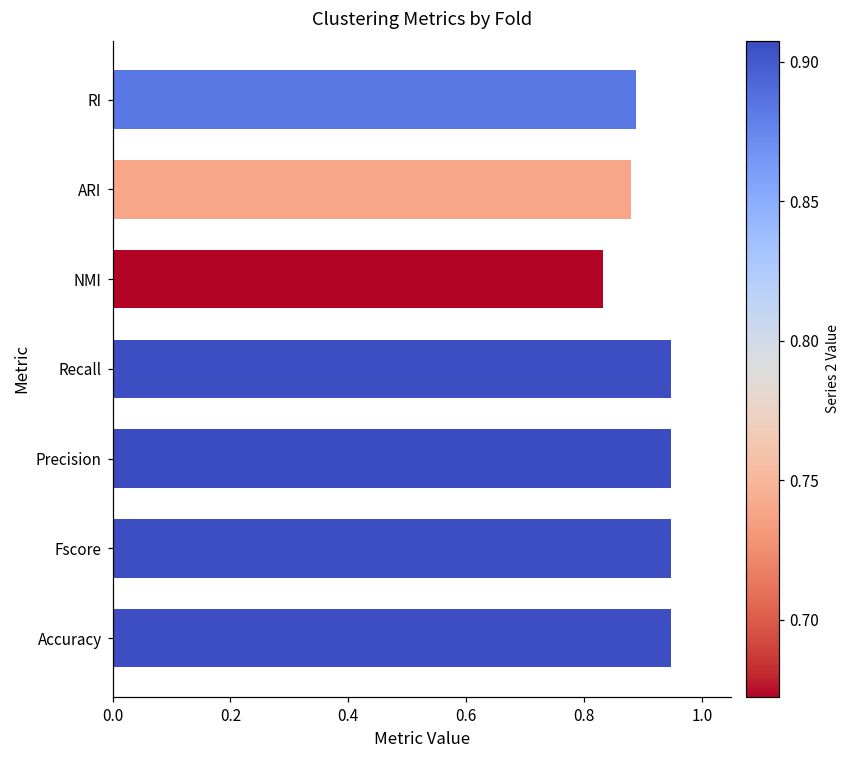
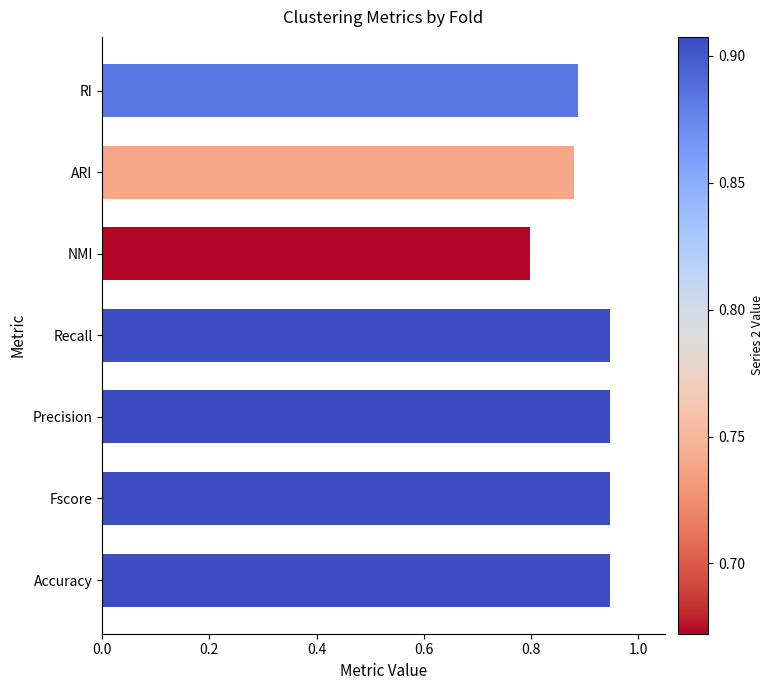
NMI: 0.83 -> 0.80
